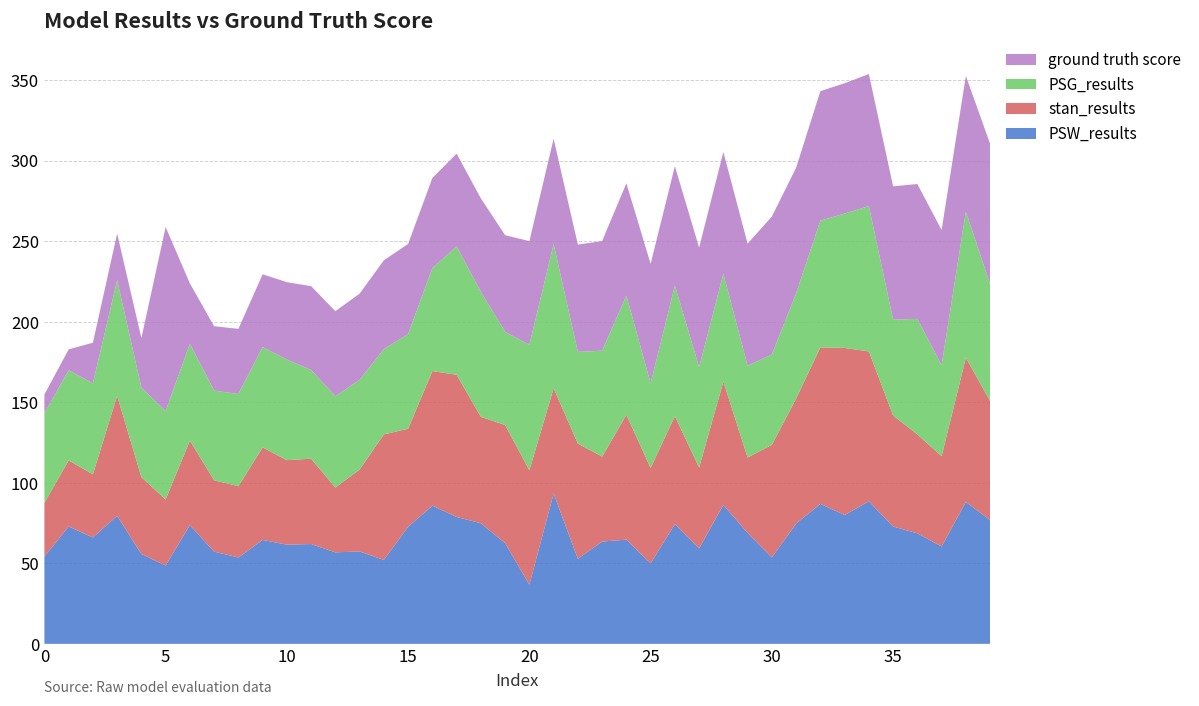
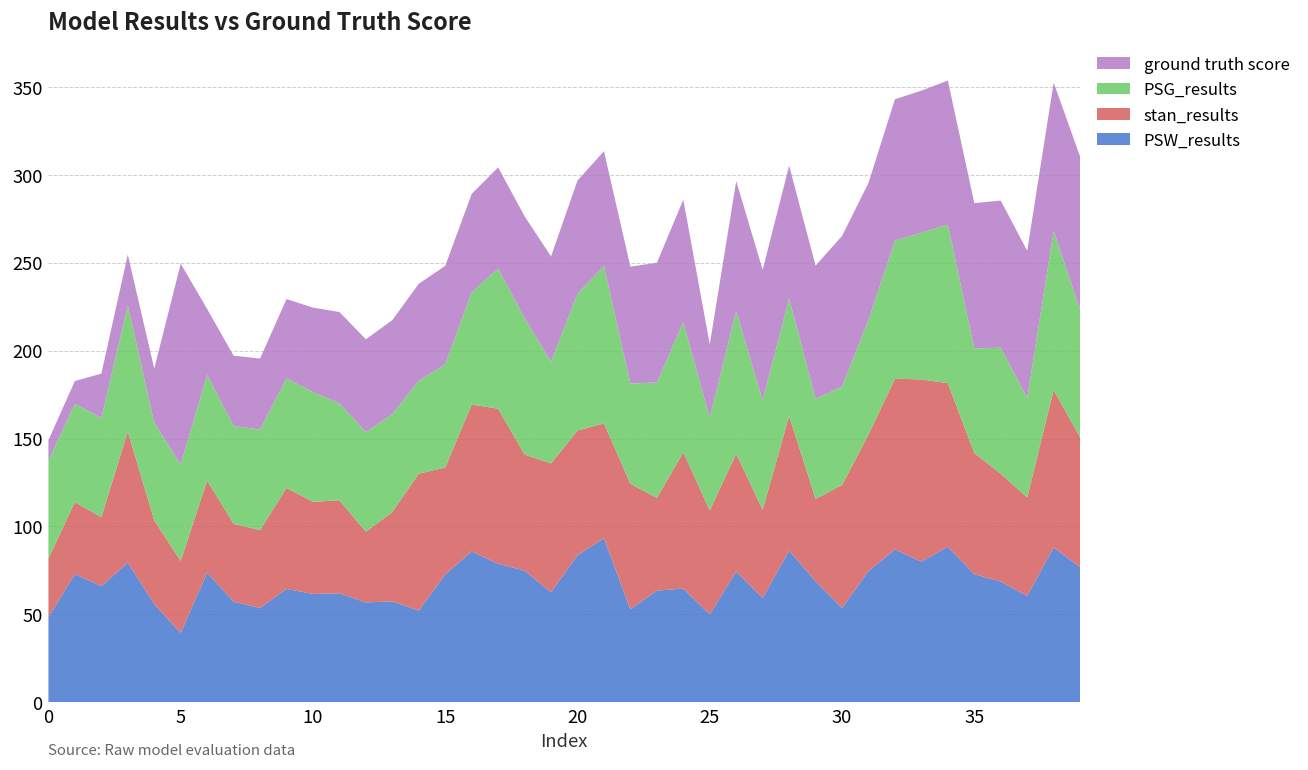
PSW_results, 0: 54 -> 49
PSW_results, 5: 49 -> 39
PSW_results, 20: 37 -> 84
ground truth score, 25: 74 -> 42
